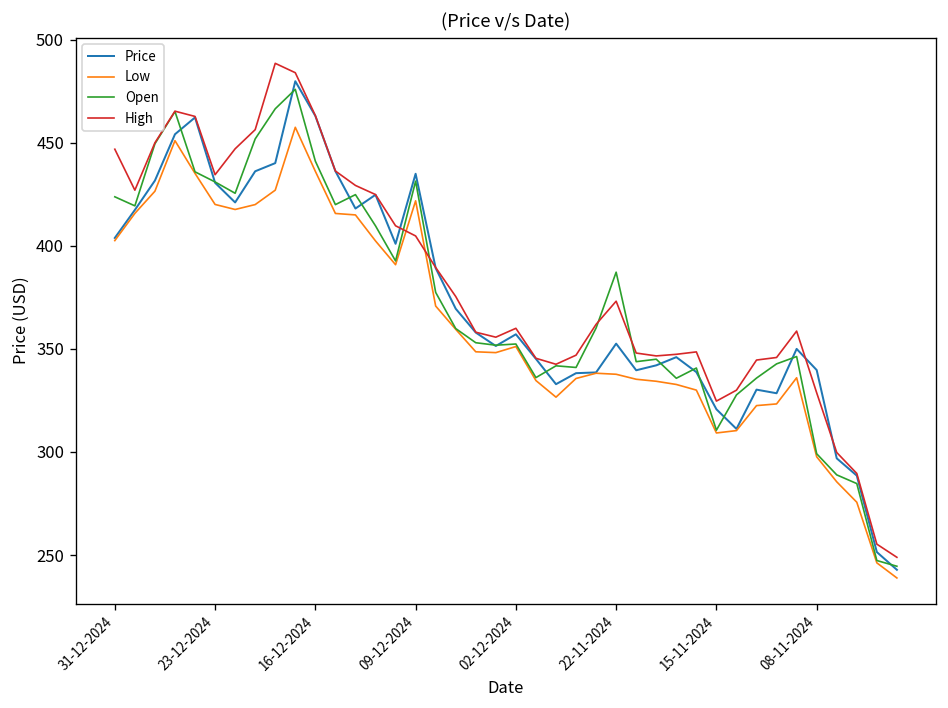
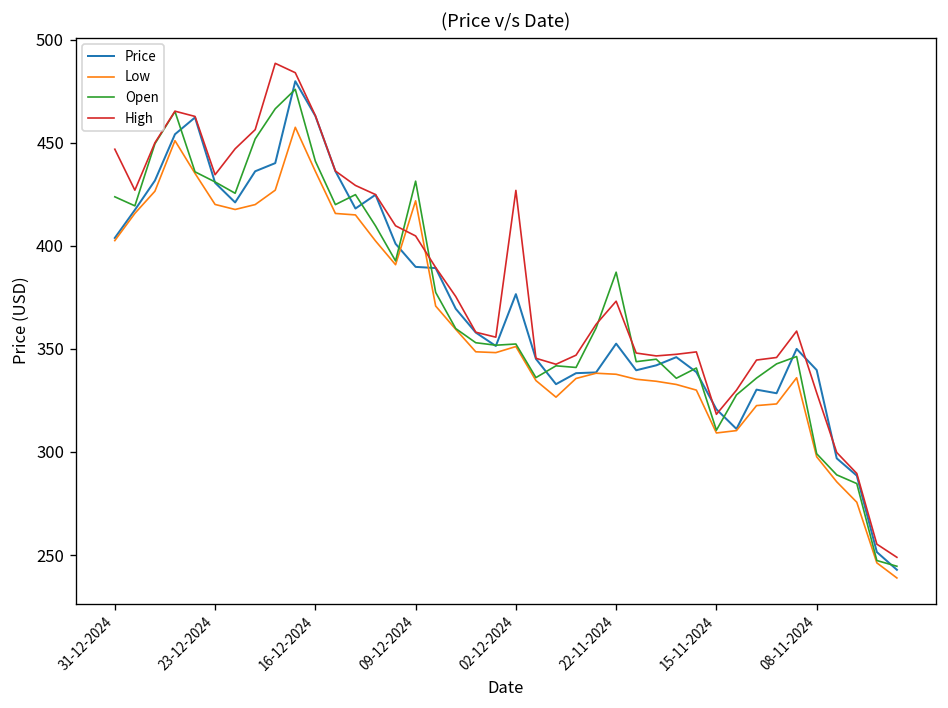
Price, 09-12-2024: 435 -> 390
Price, 02-12-2024: 357 -> 377
High, 02-12-2024: 360 -> 427
High, 15-11-2024: 325 -> 318
